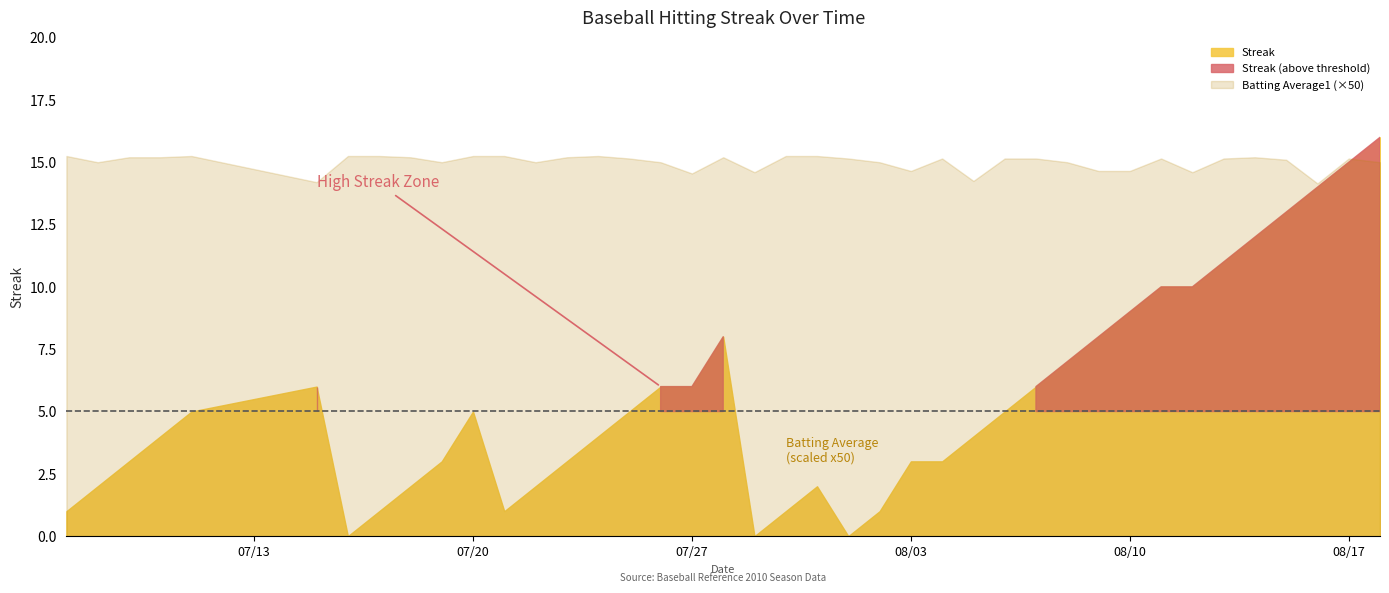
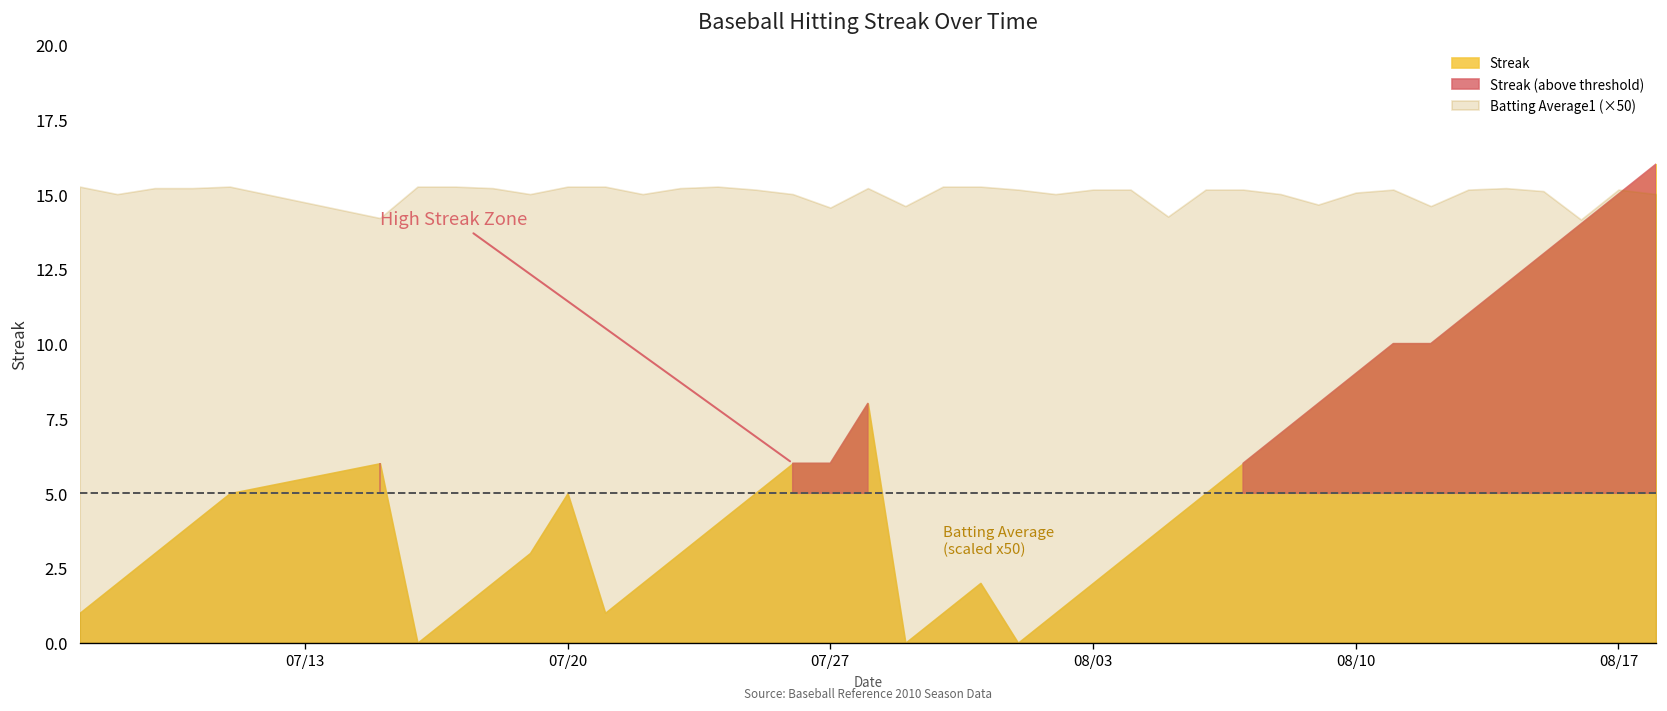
Streak, 08/03: 3 -> 2
Batting Average1 (×50), 08/03: 14.6 -> 15.2
Batting Average1 (×50), 08/10: 14.6 -> 15.0
